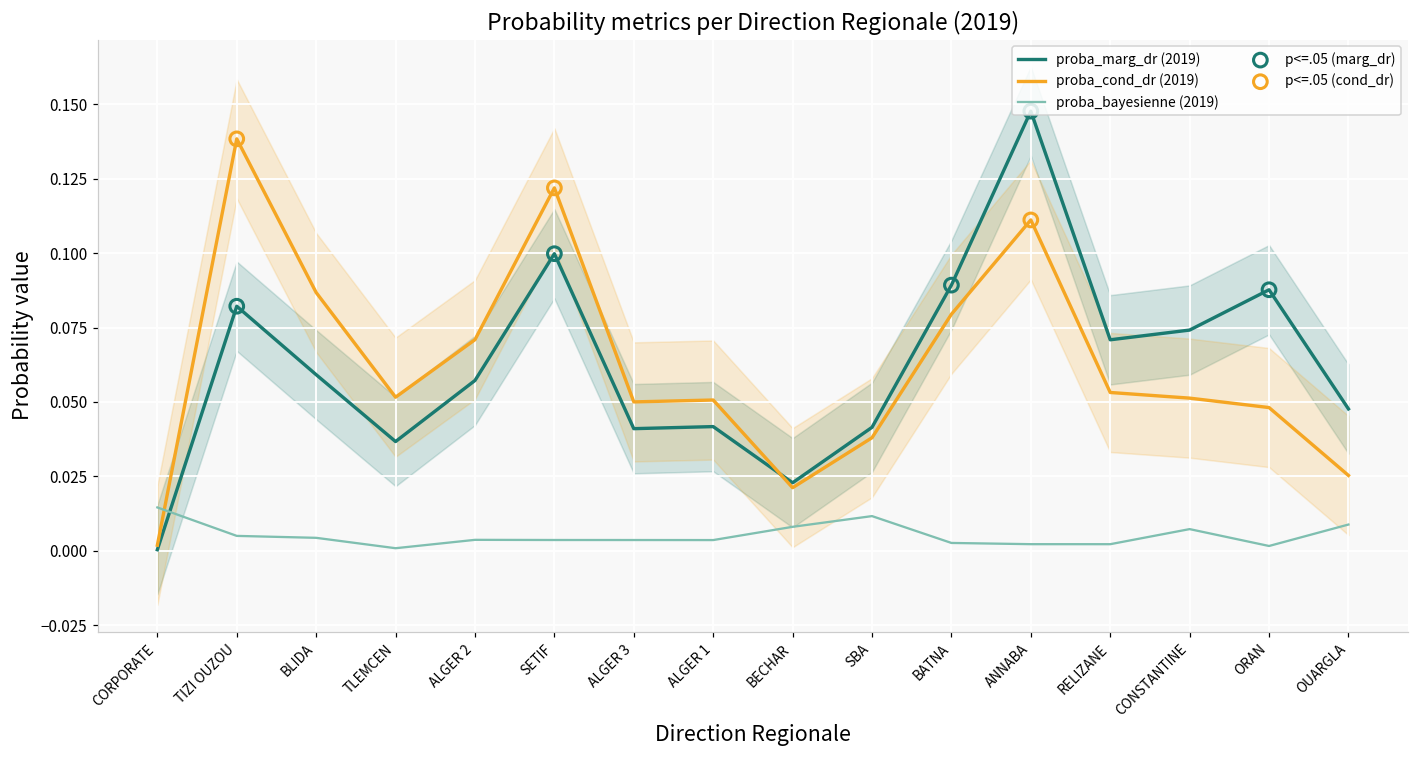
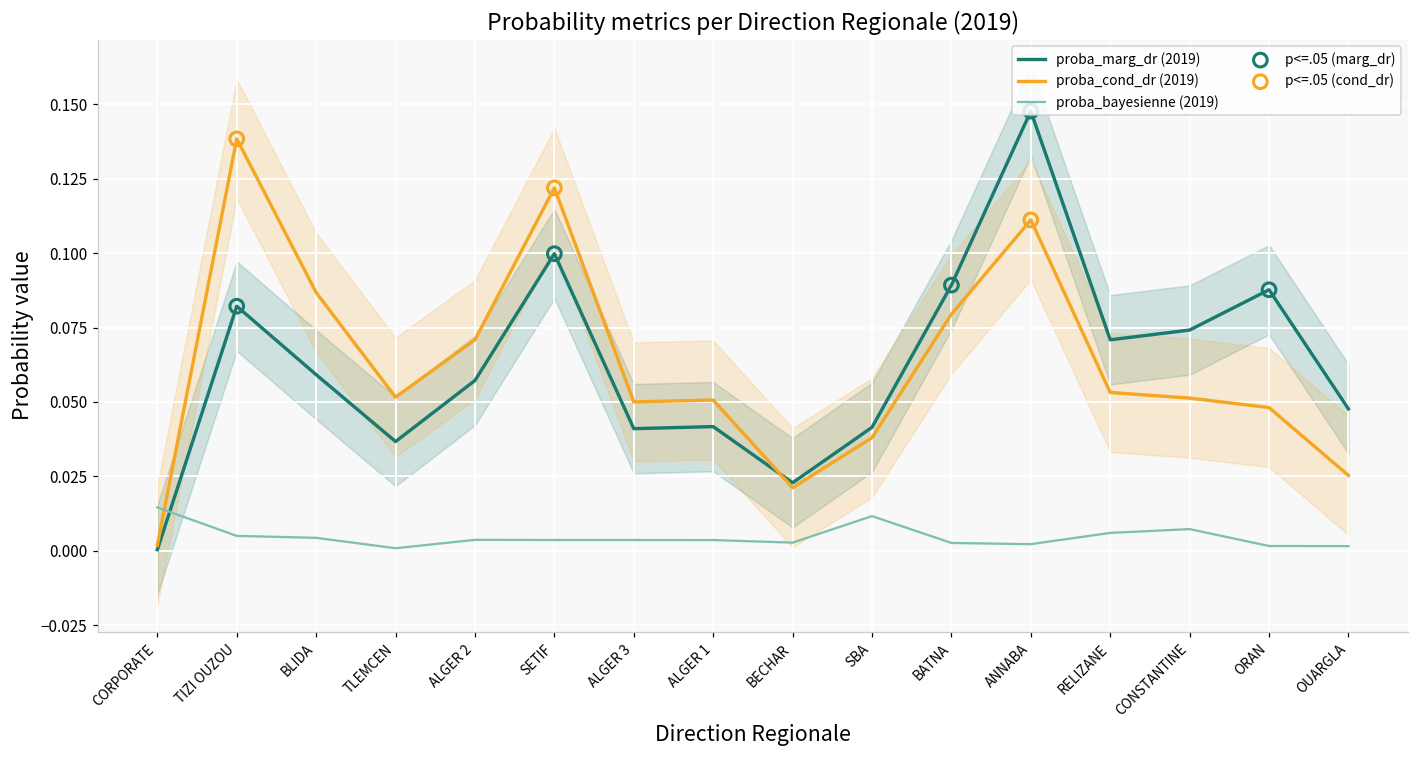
proba_bayesienne (2019), BECHAR: 0.008 -> 0.003
proba_bayesienne (2019), RELIZANE: 0.002 -> 0.006
proba_bayesienne (2019), OUARGLA: 0.009 -> 0.002
